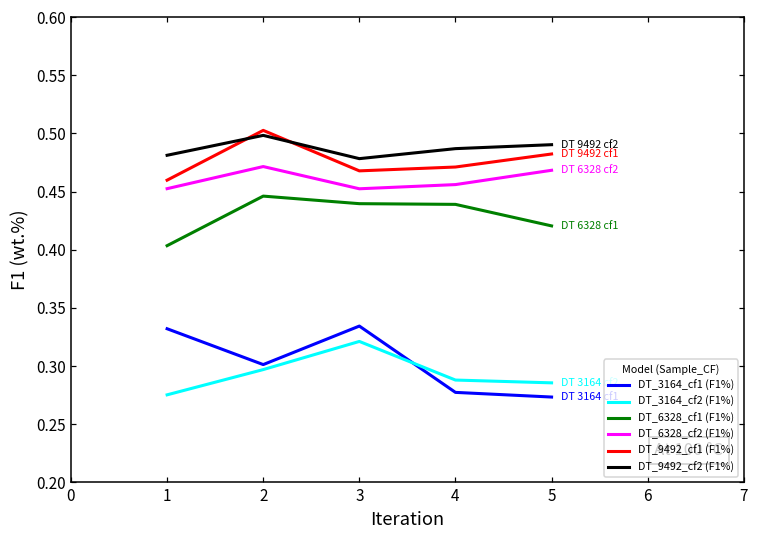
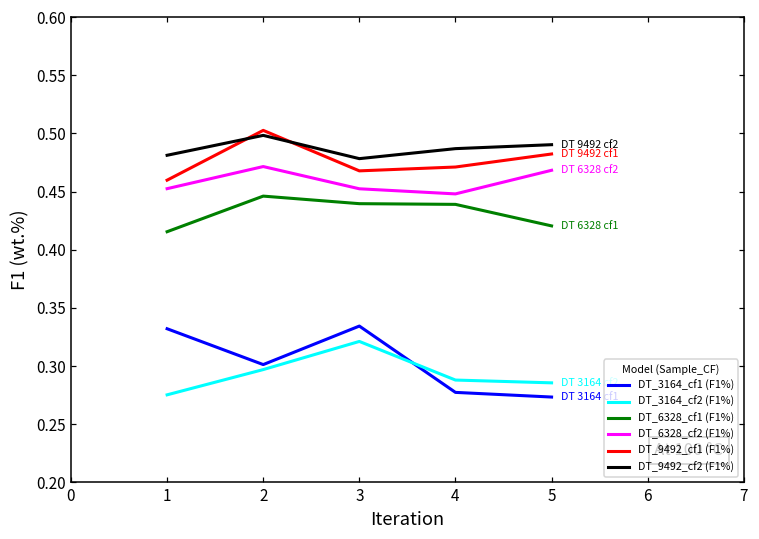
DT_6328_cf1 (F1%), 1: 0.404 -> 0.416
DT_6328_cf2 (F1%), 4: 0.456 -> 0.448
